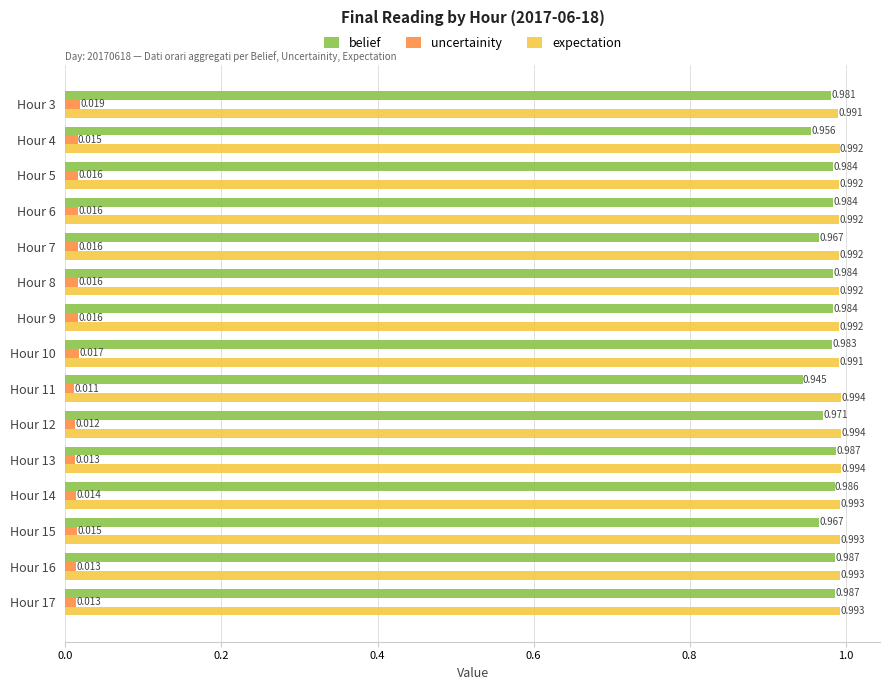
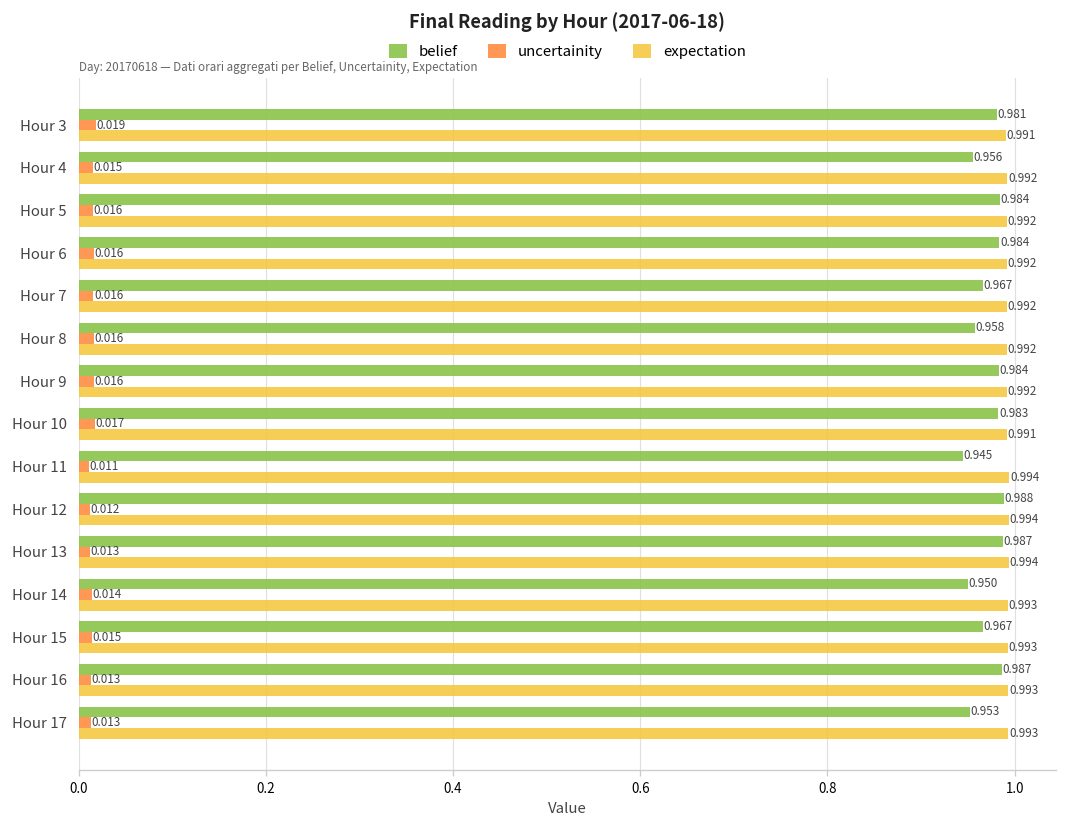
belief, Hour 8: 0.984 -> 0.958
belief, Hour 12: 0.971 -> 0.988
belief, Hour 14: 0.986 -> 0.950
belief, Hour 17: 0.987 -> 0.953
